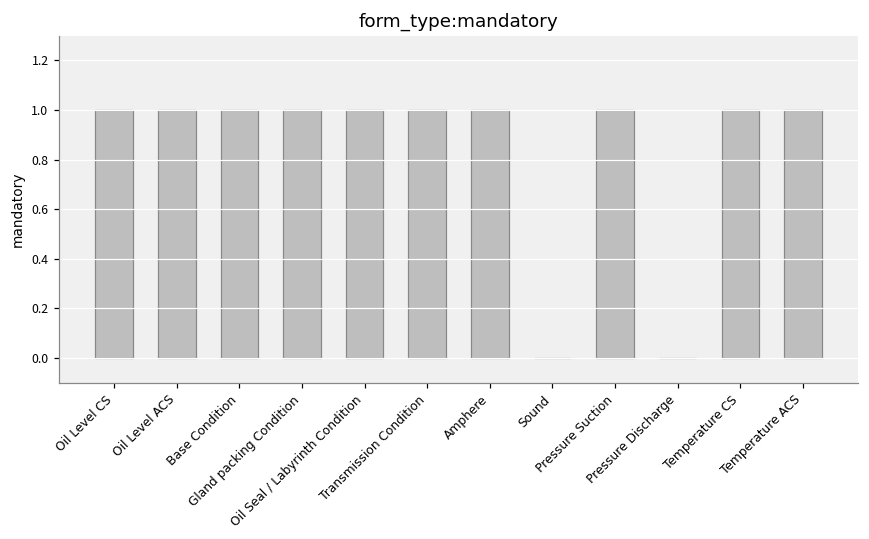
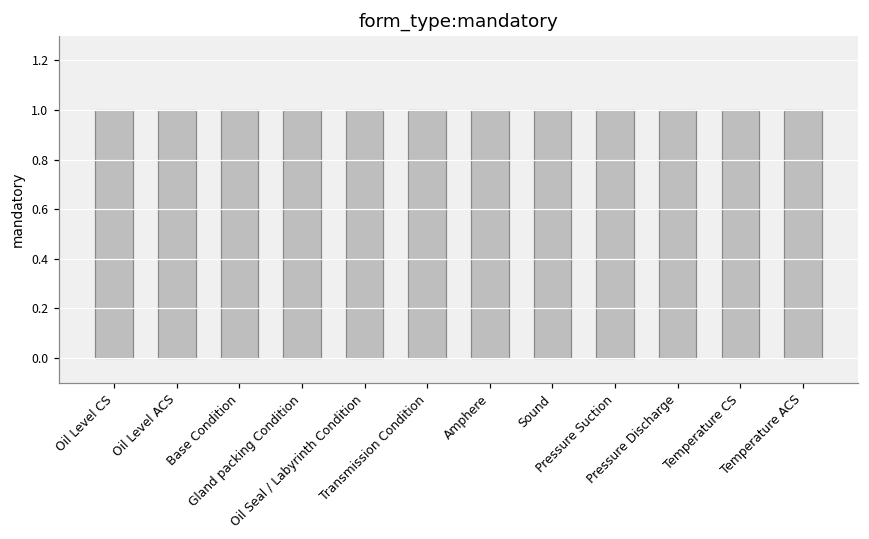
Sound: 0 -> 1
Pressure Discharge: 0 -> 1
